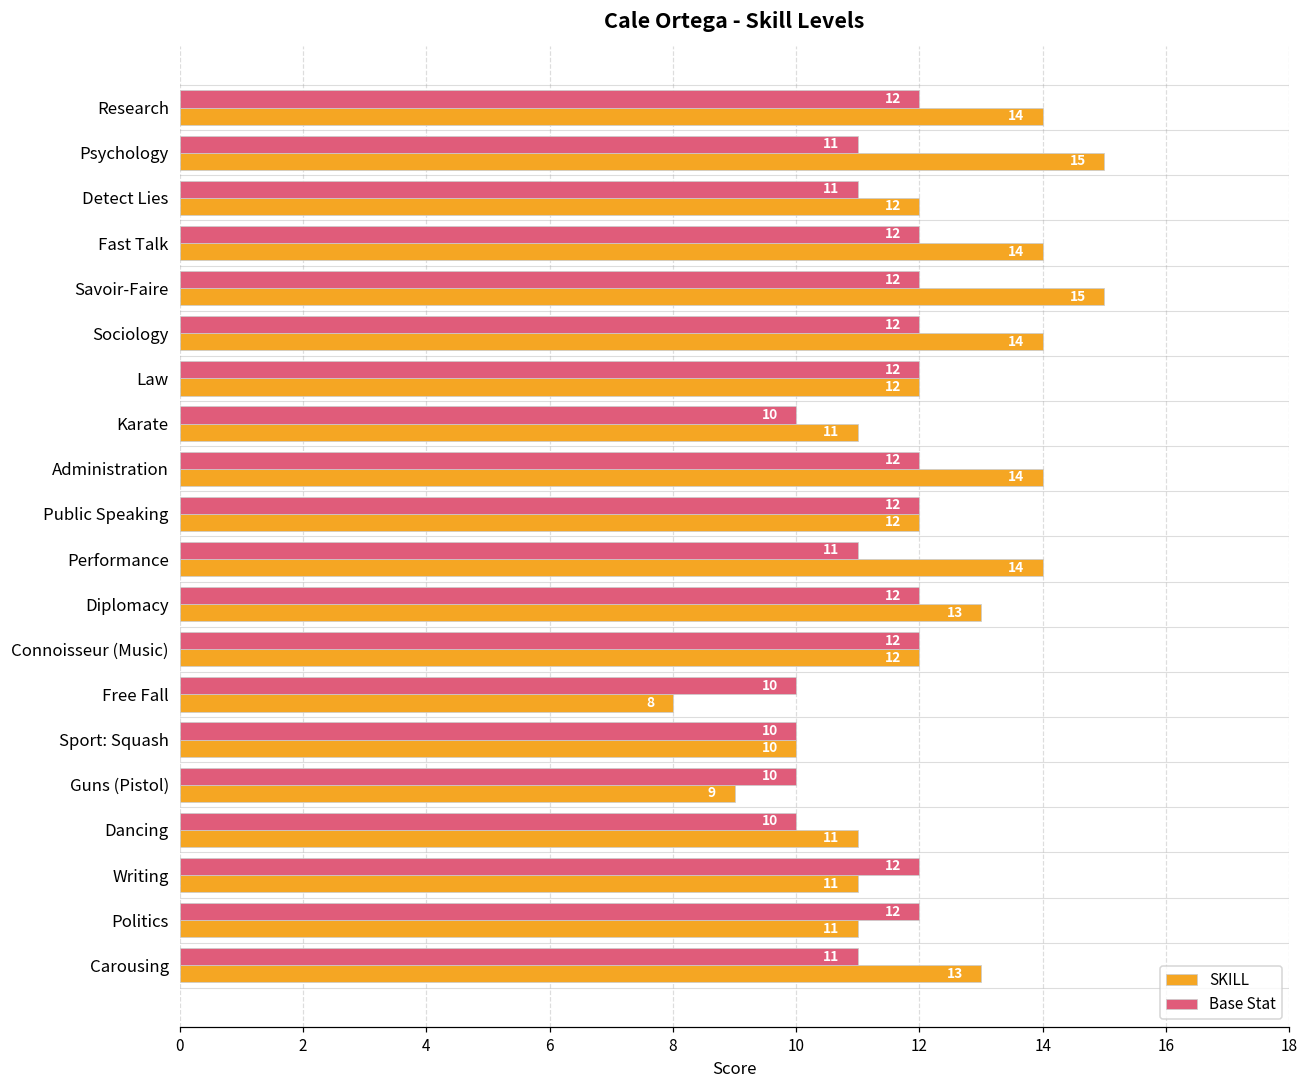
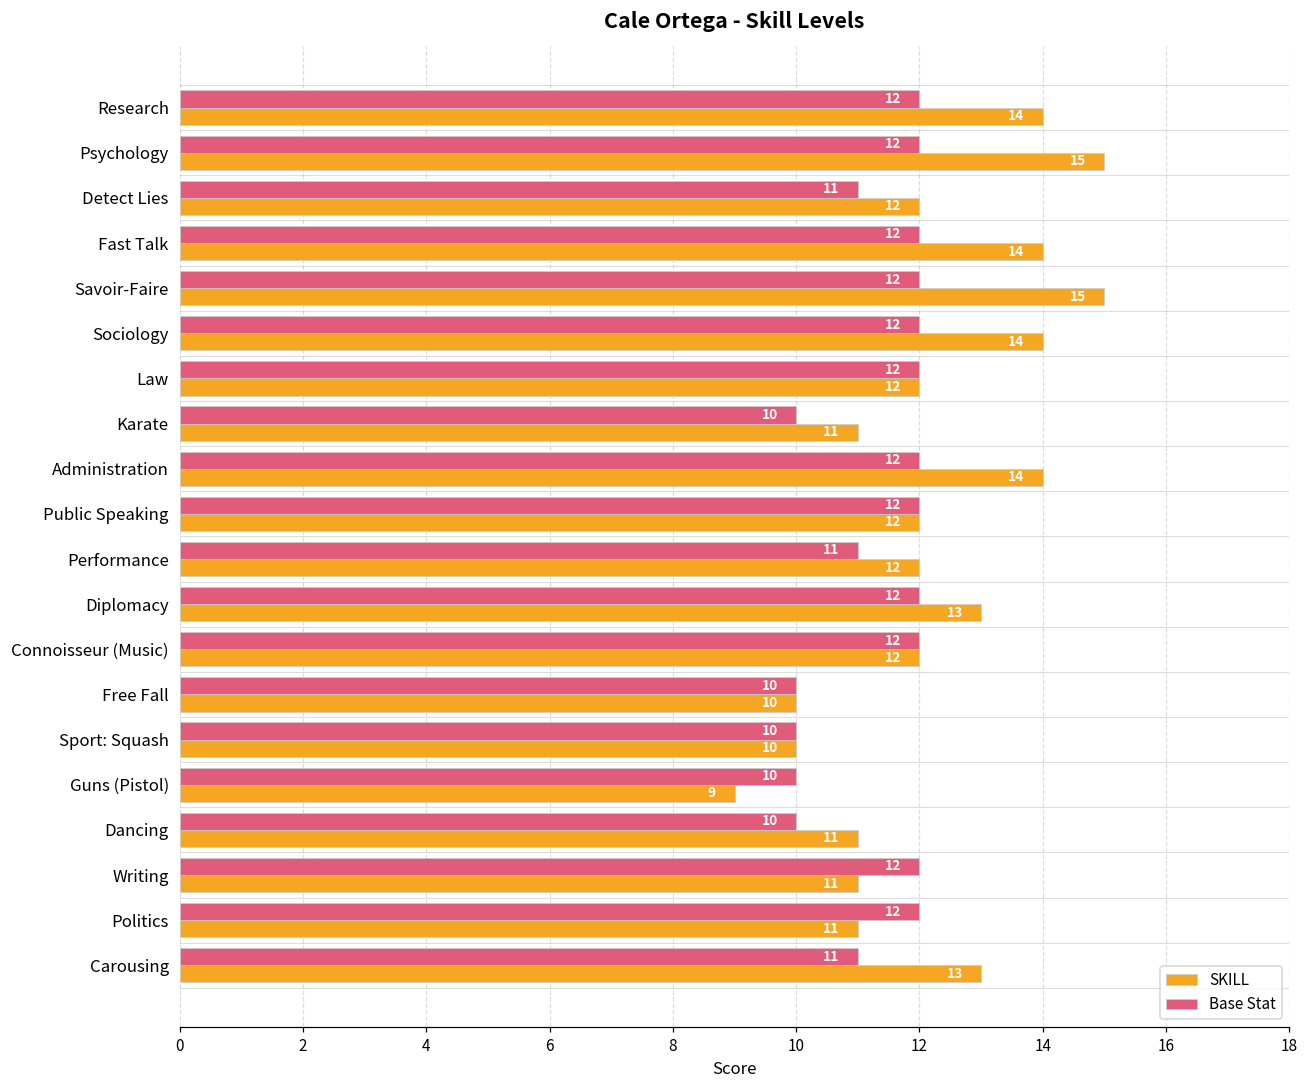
Base Stat, Psychology: 11 -> 12
SKILL, Performance: 14 -> 12
SKILL, Free Fall: 8 -> 10
